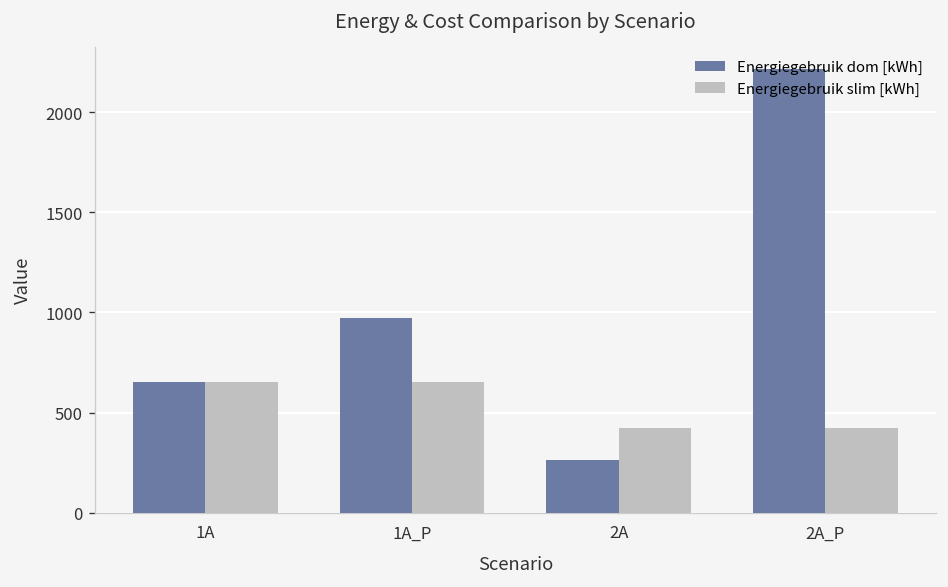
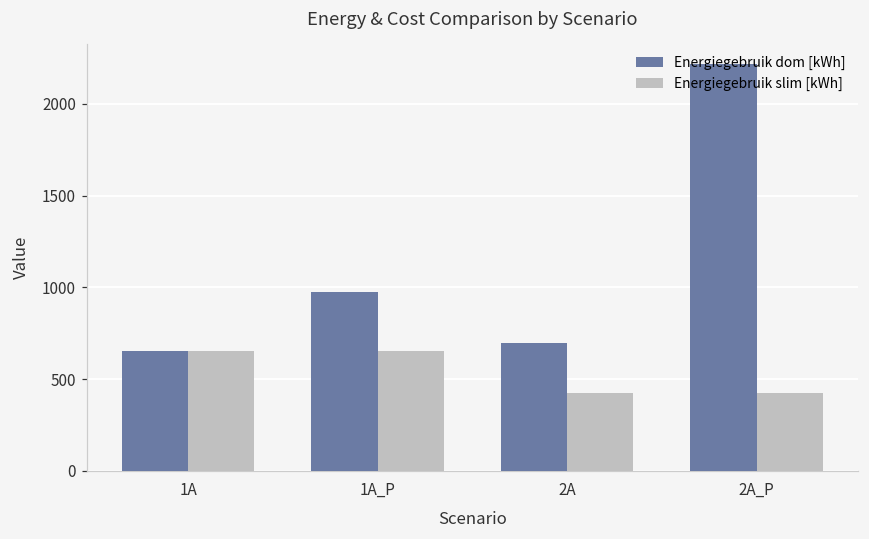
Energiegebruik dom [kWh], 2A: 270 -> 700
